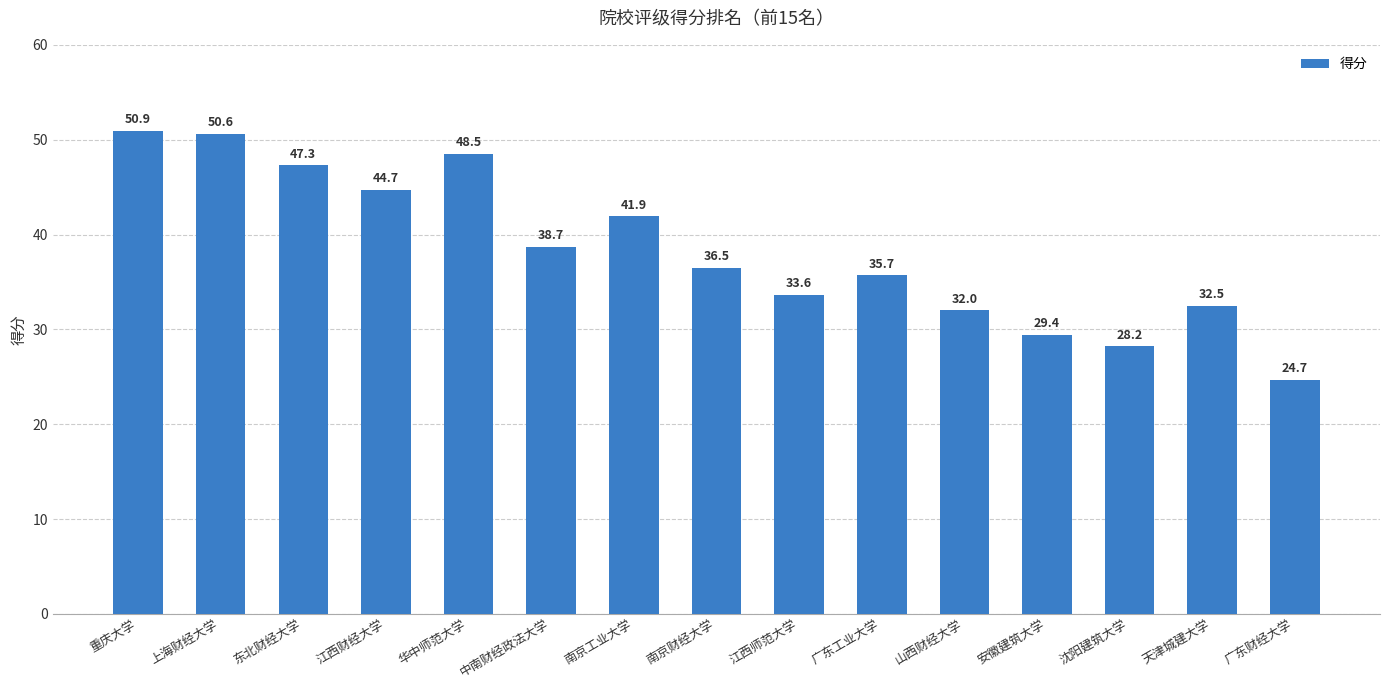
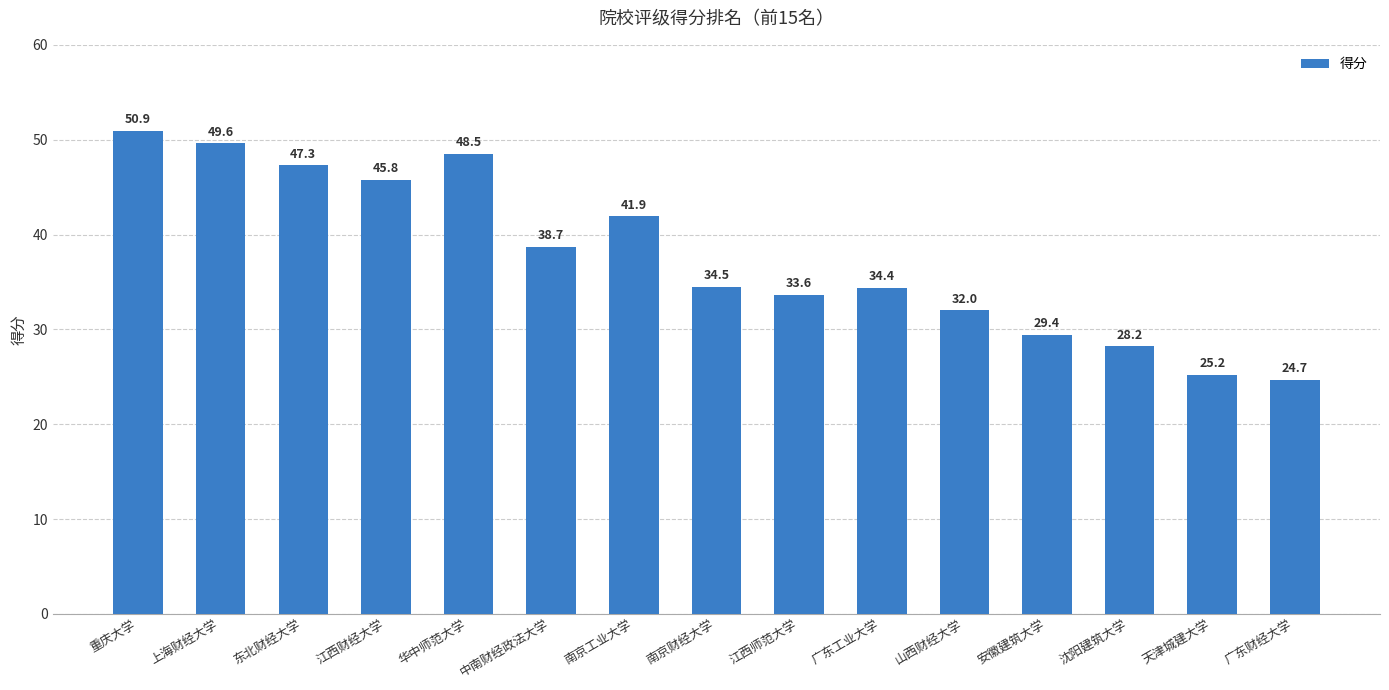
上海财经大学: 50.6 -> 49.6
江西财经大学: 44.7 -> 45.8
南京财经大学: 36.5 -> 34.5
广东工业大学: 35.7 -> 34.4
天津城建大学: 32.5 -> 25.2
